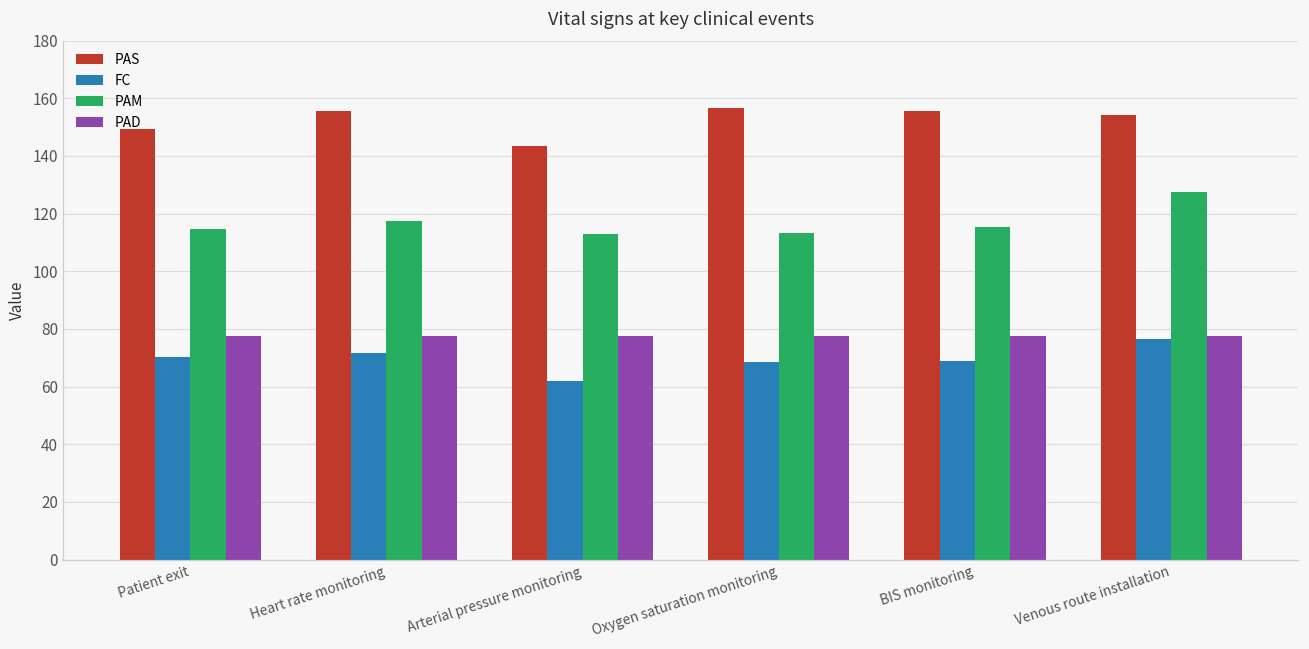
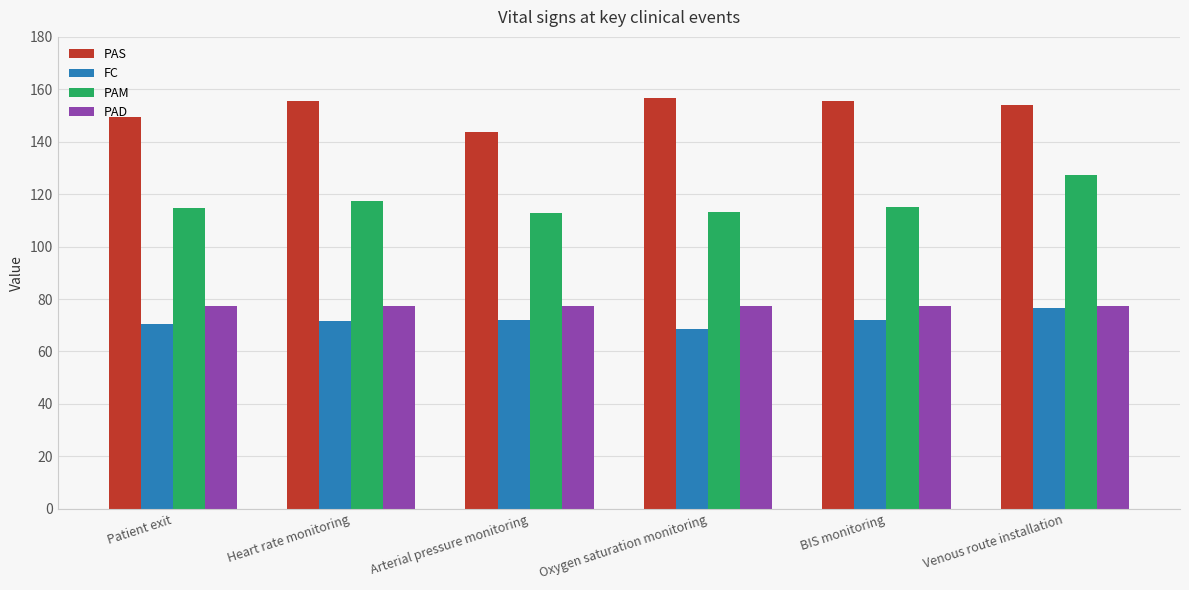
FC, Arterial pressure monitoring: 62 -> 72
FC, BIS monitoring: 69 -> 72
